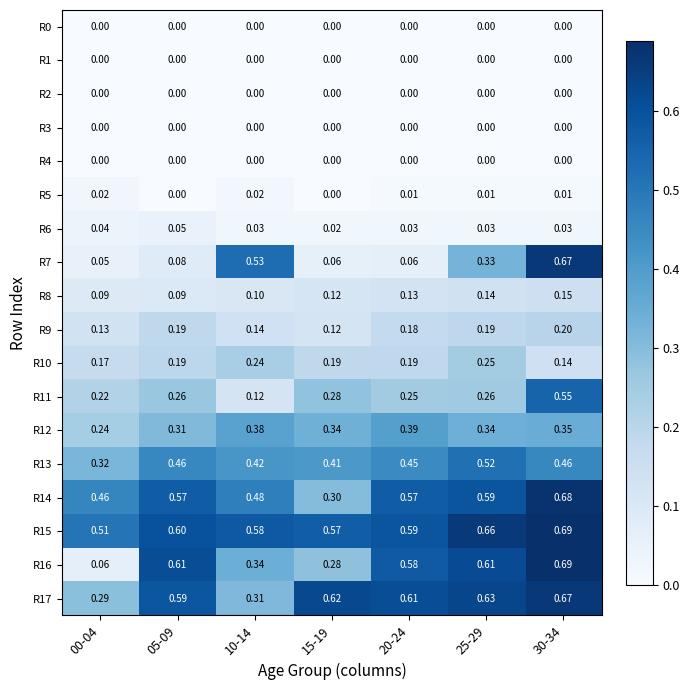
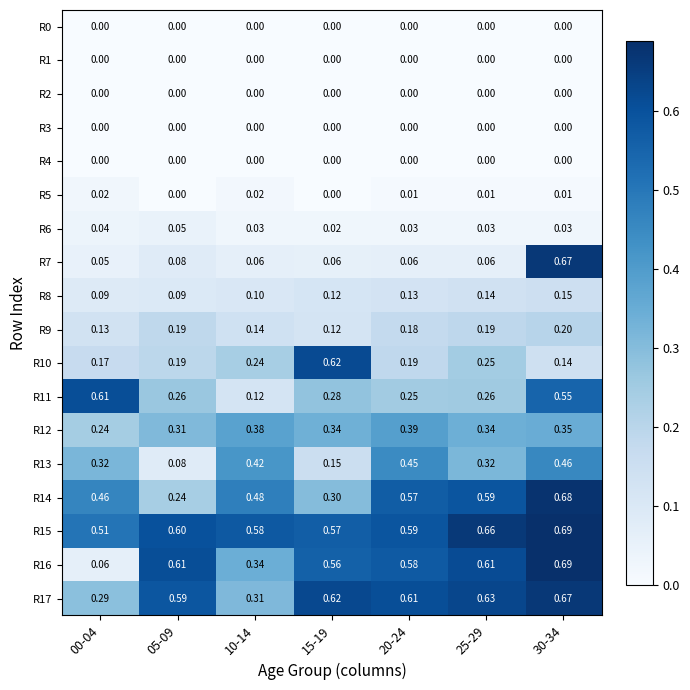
R7, 10-14: 0.53 -> 0.06
R7, 25-29: 0.33 -> 0.06
R10, 15-19: 0.19 -> 0.62
R11, 00-04: 0.22 -> 0.61
R13, 05-09: 0.46 -> 0.08
R13, 15-19: 0.41 -> 0.15
R13, 25-29: 0.52 -> 0.32
R14, 05-09: 0.57 -> 0.24
R16, 15-19: 0.28 -> 0.56
